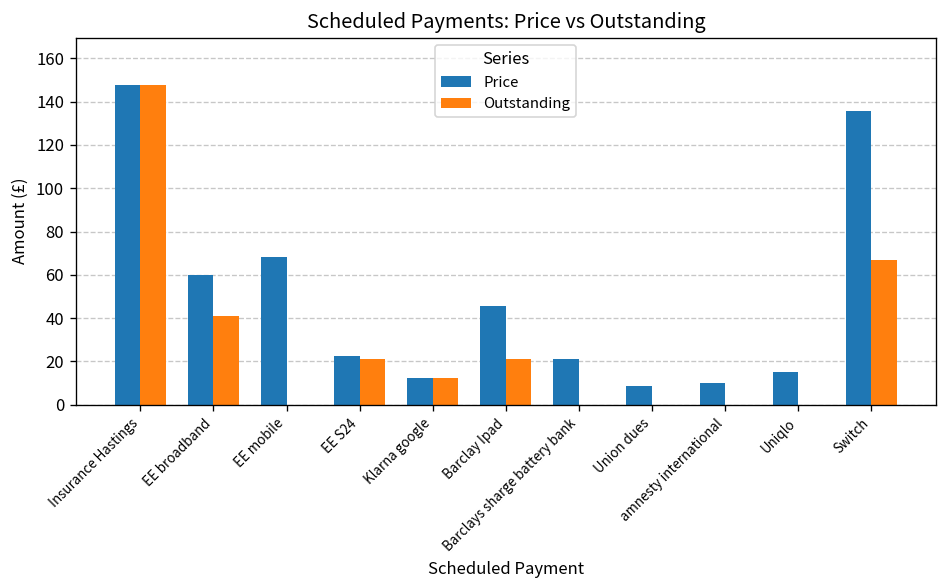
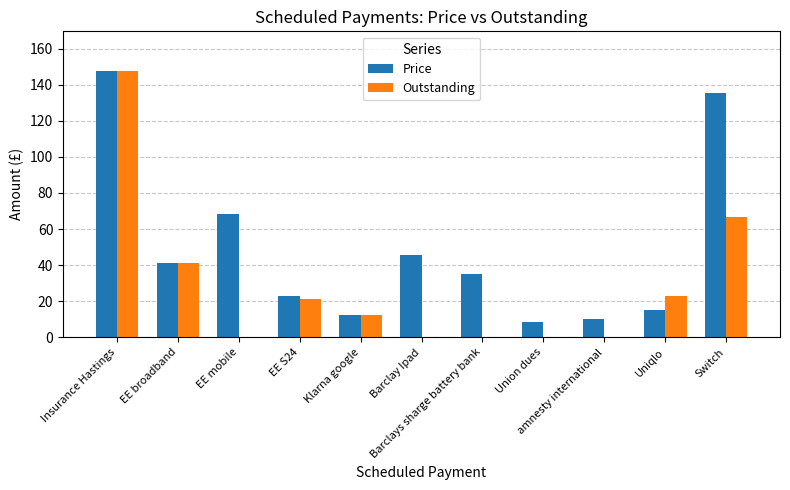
Price, EE broadband: 60 -> 41
Outstanding, Barclay Ipad: 21 -> 0
Price, Barclays sharge battery bank: 21 -> 35
Outstanding, Uniqlo: 0 -> 23
